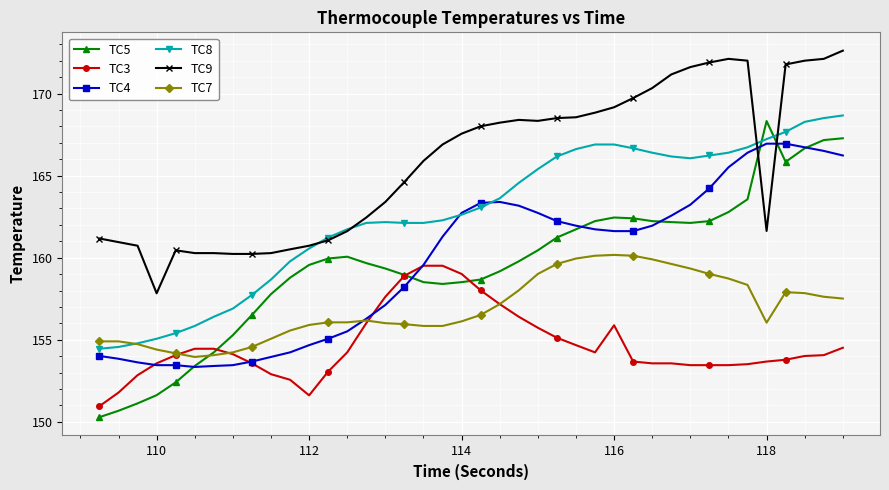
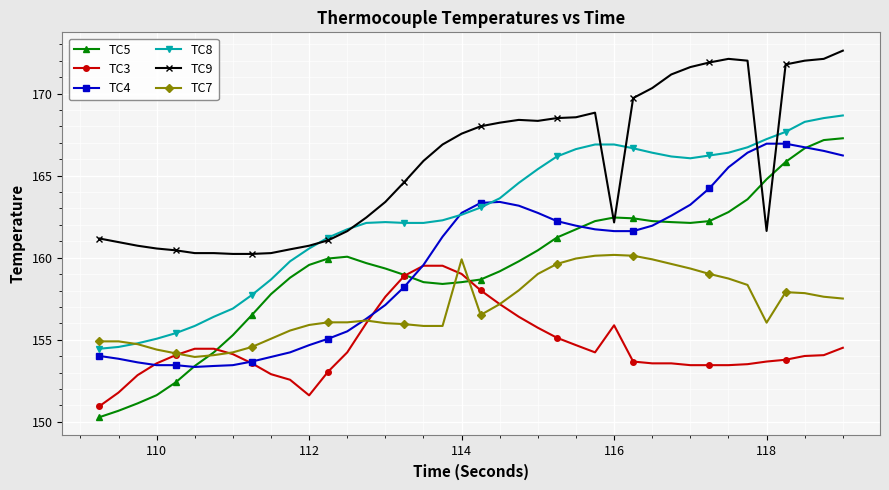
TC9, 110: 157.8 -> 160.6
TC7, 114: 156.1 -> 159.9
TC9, 116: 169.2 -> 162.2
TC5, 118: 168.3 -> 164.8
